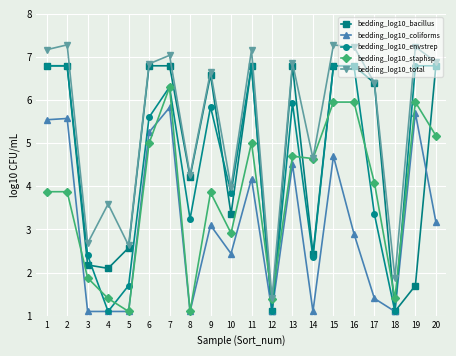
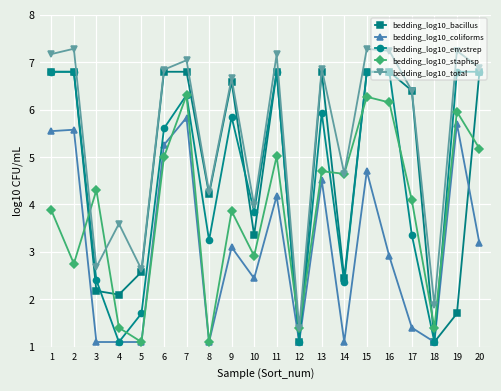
bedding_log10_staphsp, 2: 3.9 -> 2.7
bedding_log10_staphsp, 3: 1.9 -> 4.3
bedding_log10_staphsp, 15: 6.0 -> 6.3
bedding_log10_staphsp, 16: 6.0 -> 6.1
